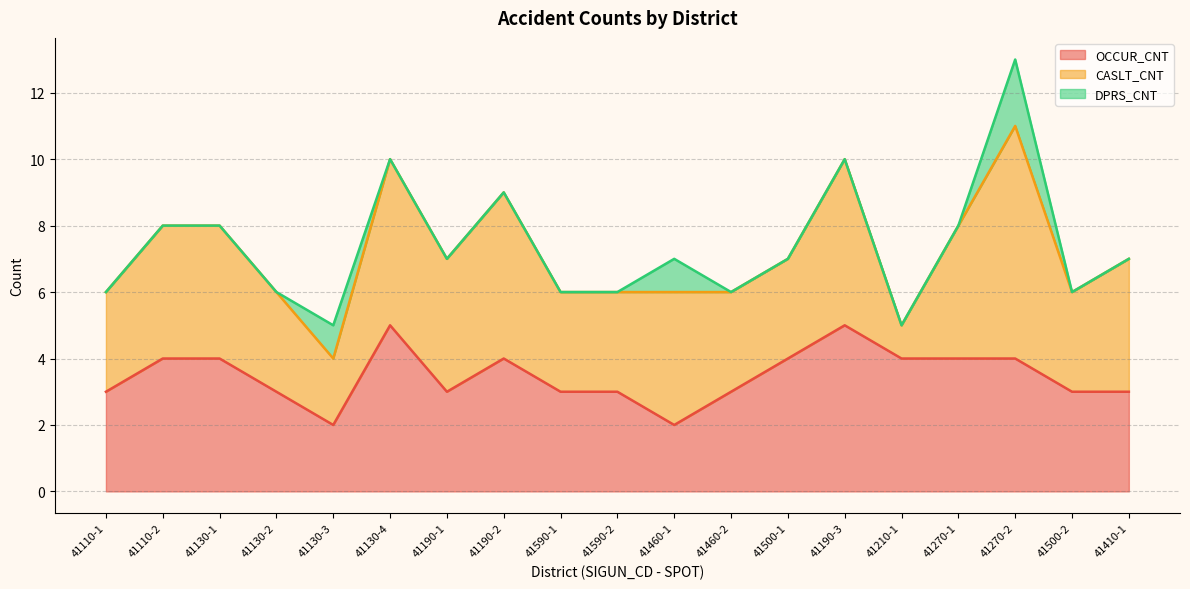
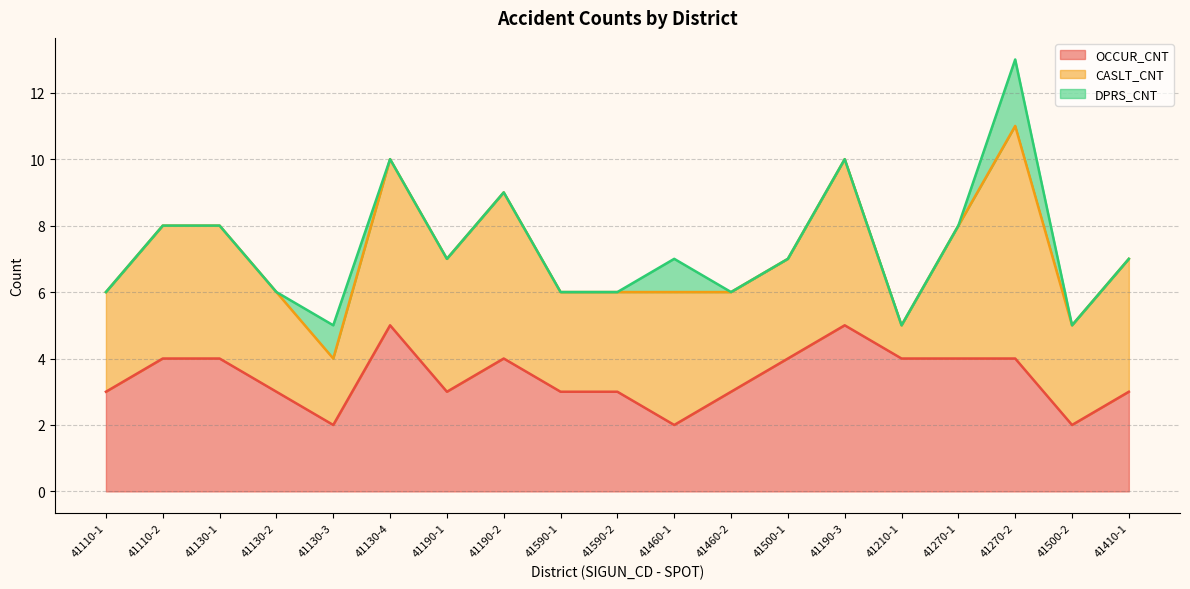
OCCUR_CNT, 41500-2: 3 -> 2
